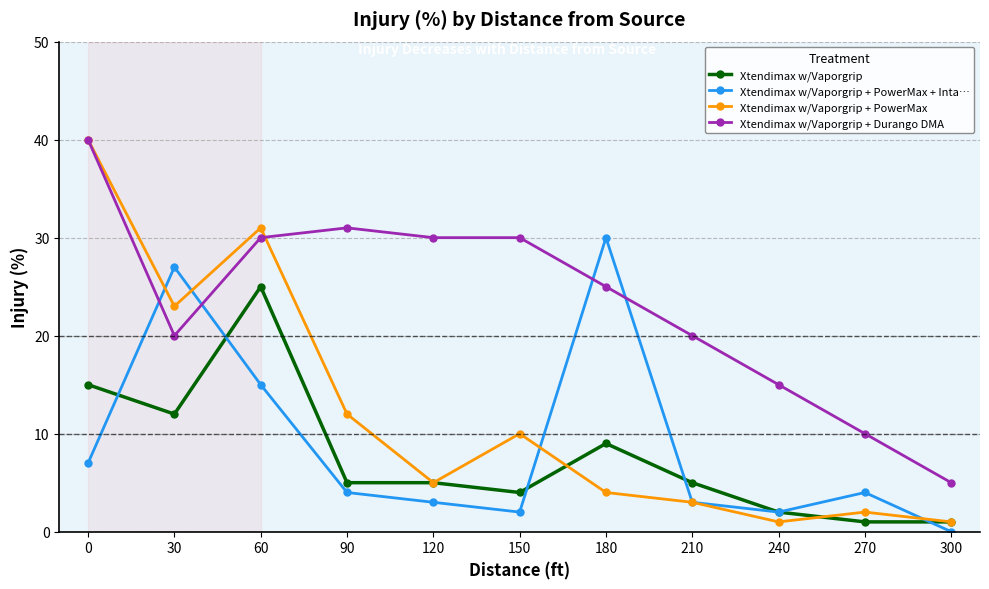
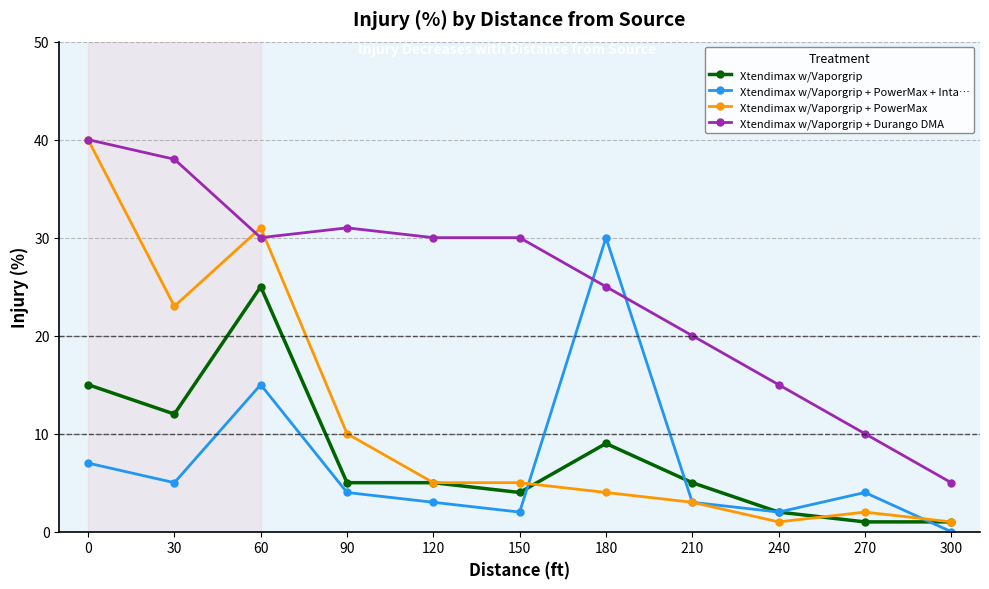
Xtendimax w/Vaporgrip + PowerMax + Inta…, 30: 27 -> 5
Xtendimax w/Vaporgrip + Durango DMA, 30: 20 -> 38
Xtendimax w/Vaporgrip + PowerMax, 90: 12 -> 10
Xtendimax w/Vaporgrip + PowerMax, 150: 10 -> 5
